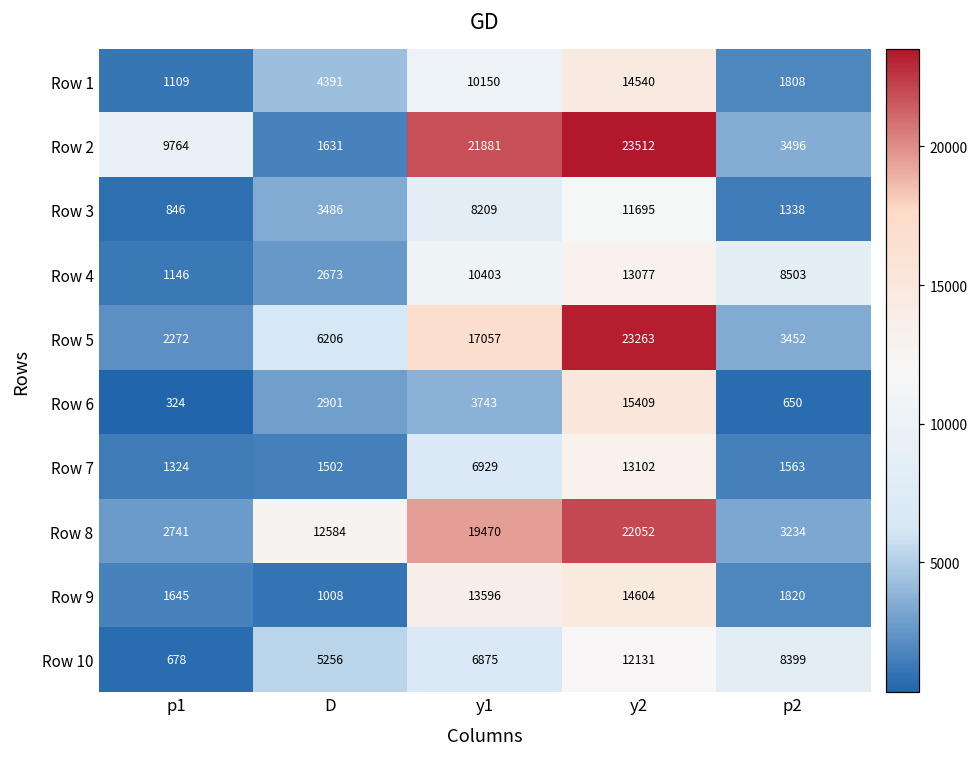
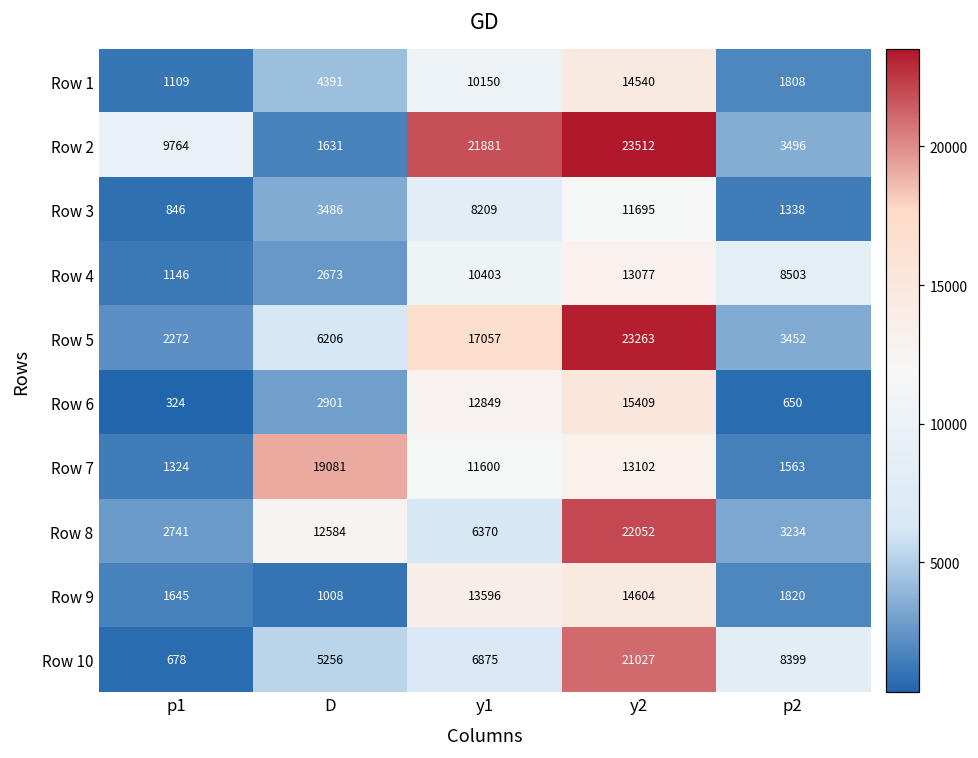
Row 6, y1: 3743 -> 12849
Row 7, D: 1502 -> 19081
Row 7, y1: 6929 -> 11600
Row 8, y1: 19470 -> 6370
Row 10, y2: 12131 -> 21027
